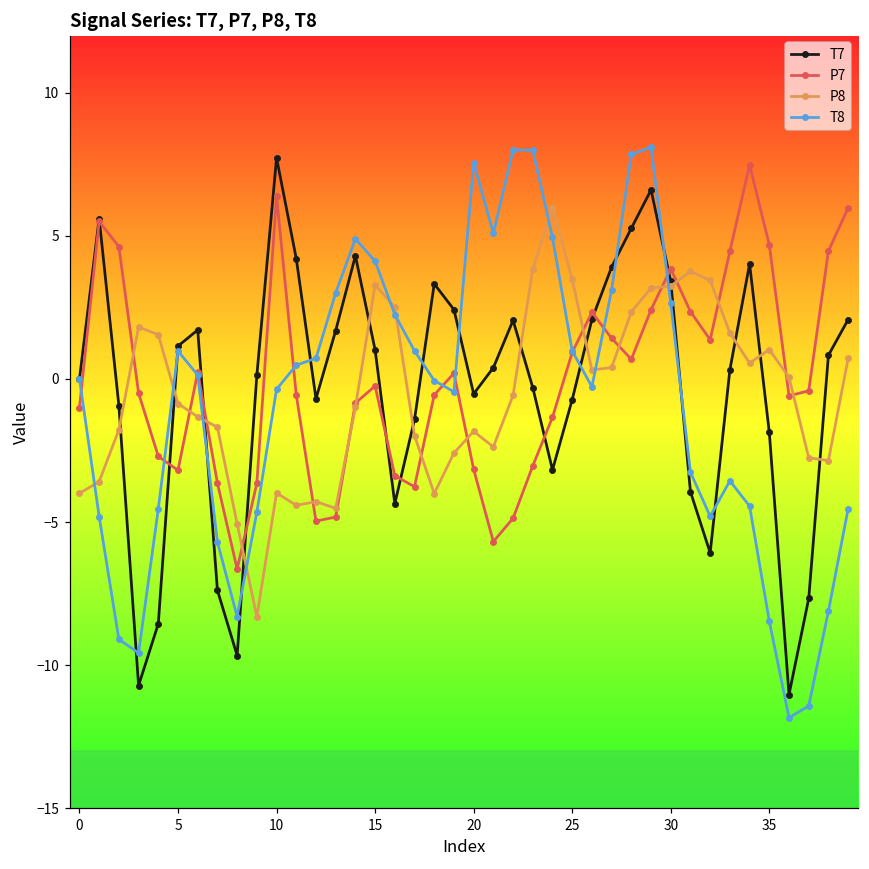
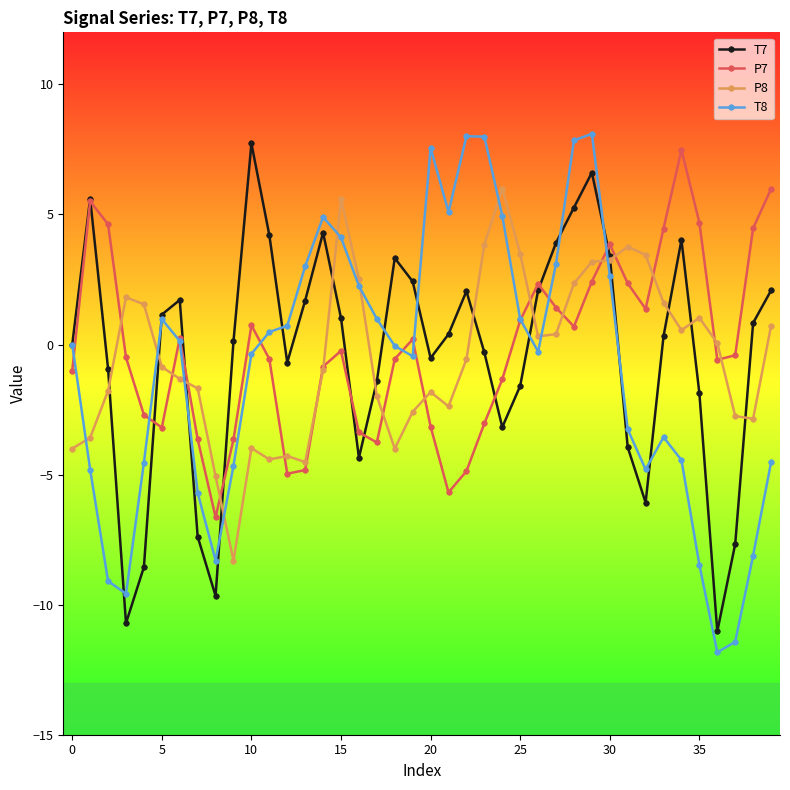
P7, 10: 6.4 -> 0.7
P8, 15: 3.3 -> 5.6
T7, 25: -0.7 -> -1.6
